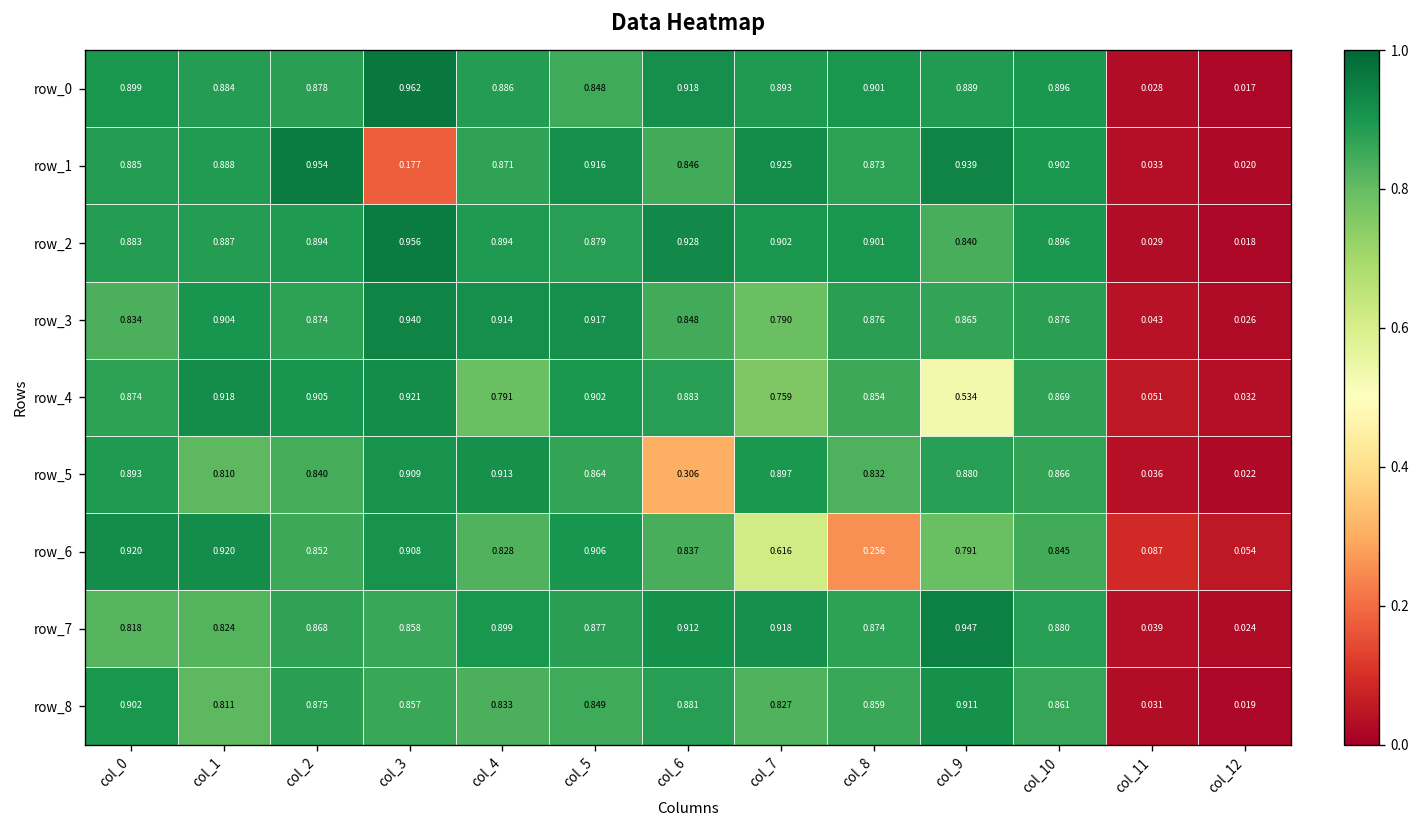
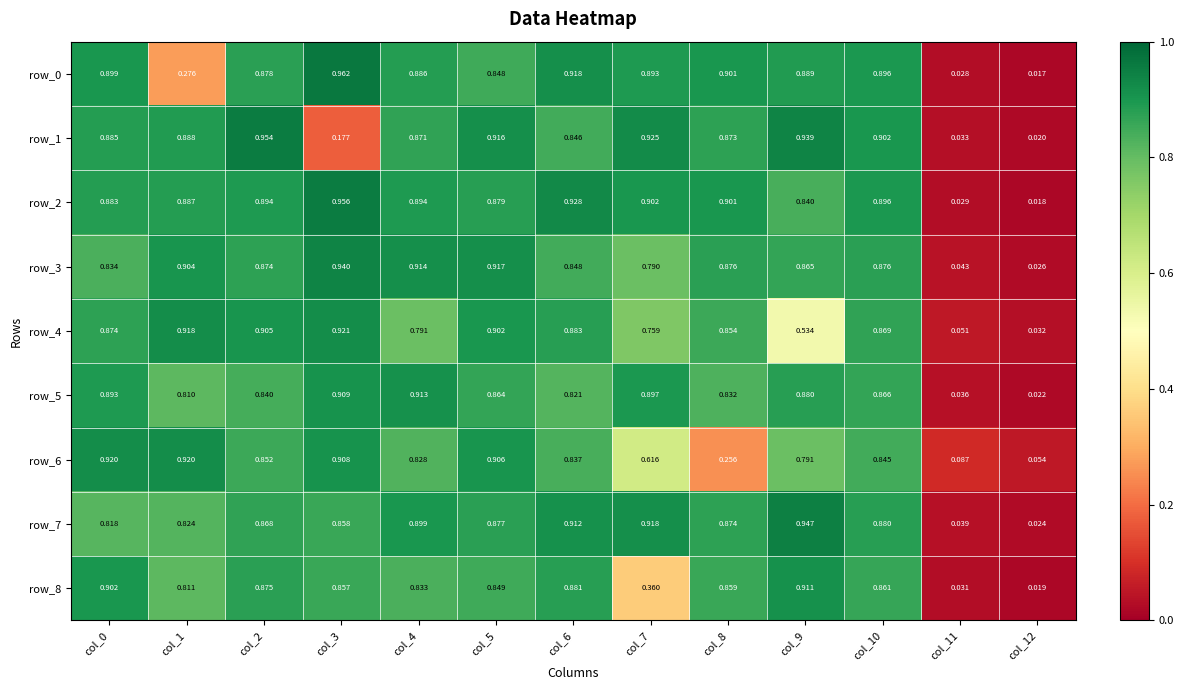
row_0, col_1: 0.884 -> 0.276
row_5, col_6: 0.306 -> 0.821
row_8, col_7: 0.827 -> 0.360
